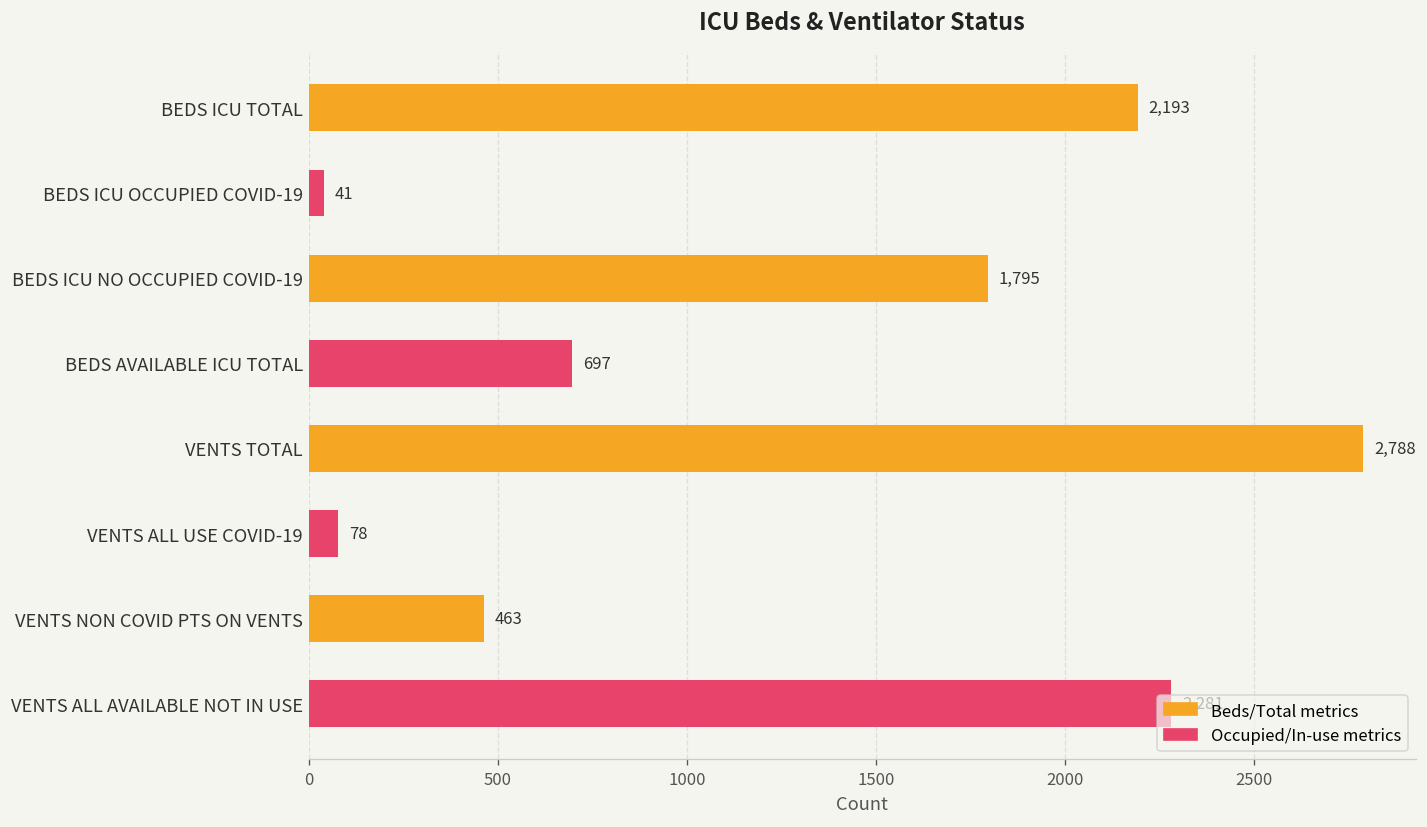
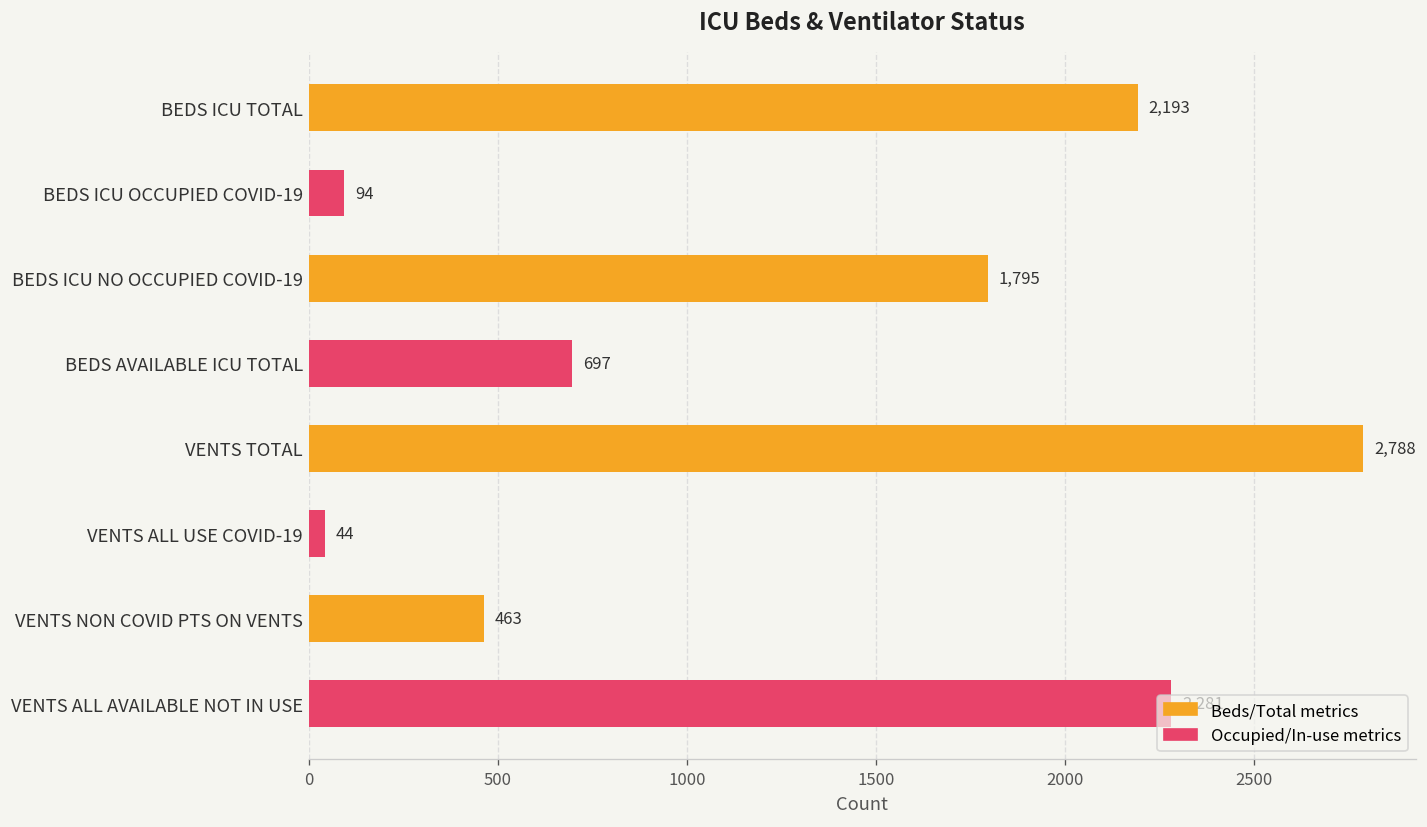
Occupied/In-use metrics, BEDS ICU OCCUPIED COVID-19: 41 -> 94
Occupied/In-use metrics, VENTS ALL USE COVID-19: 78 -> 44
